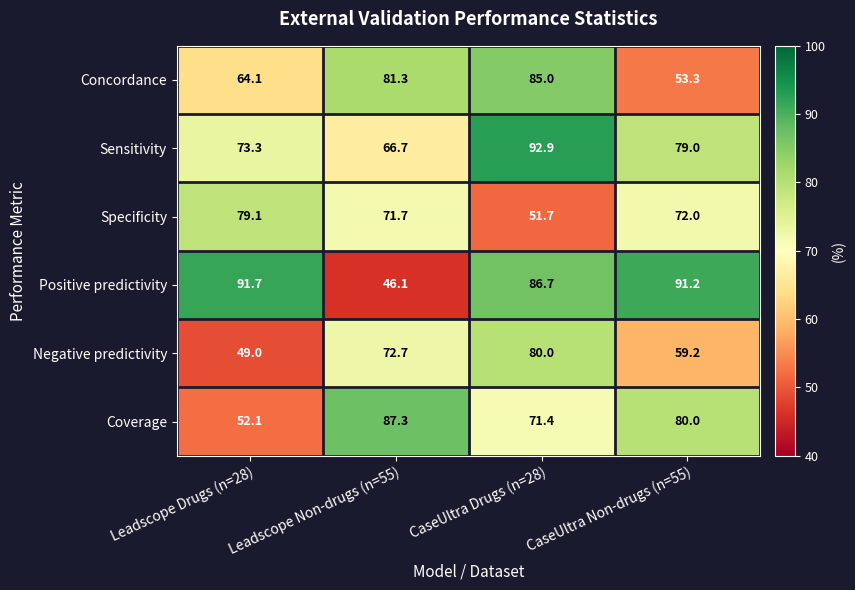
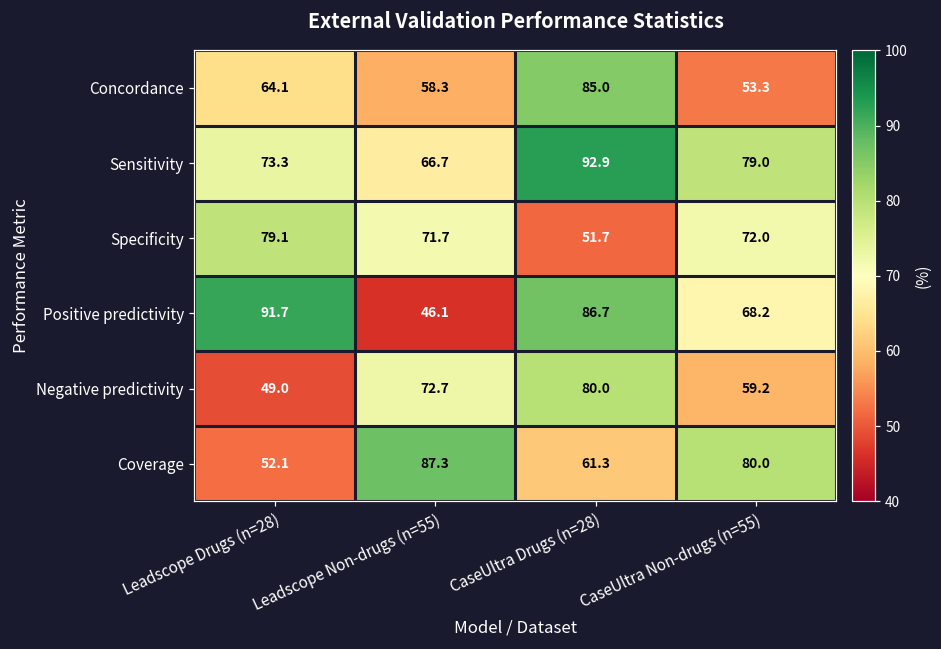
Concordance, Leadscope Non-drugs (n=55): 81.3 -> 58.3
Positive predictivity, CaseUltra Non-drugs (n=55): 91.2 -> 68.2
Coverage, CaseUltra Drugs (n=28): 71.4 -> 61.3
